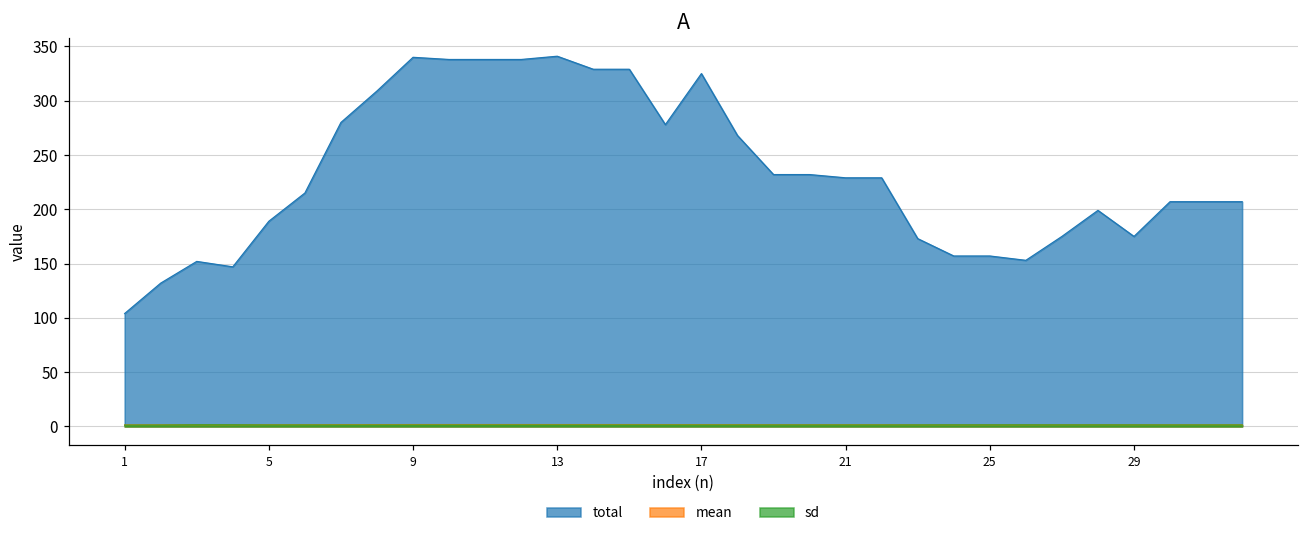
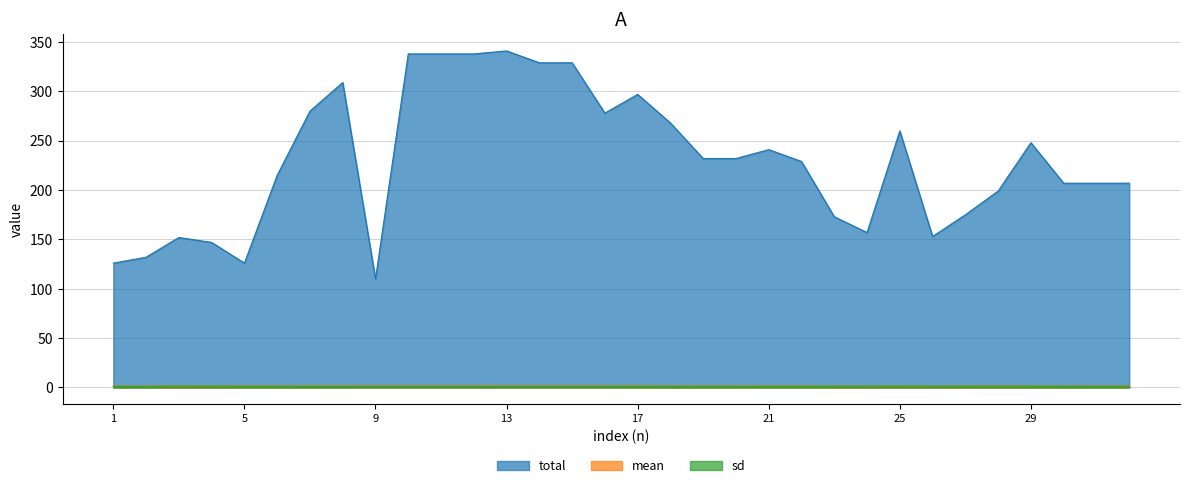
total, 1: 100 -> 130
total, 5: 190 -> 130
total, 9: 340 -> 110
total, 17: 330 -> 300
total, 21: 230 -> 240
total, 25: 160 -> 260
total, 29: 180 -> 250
